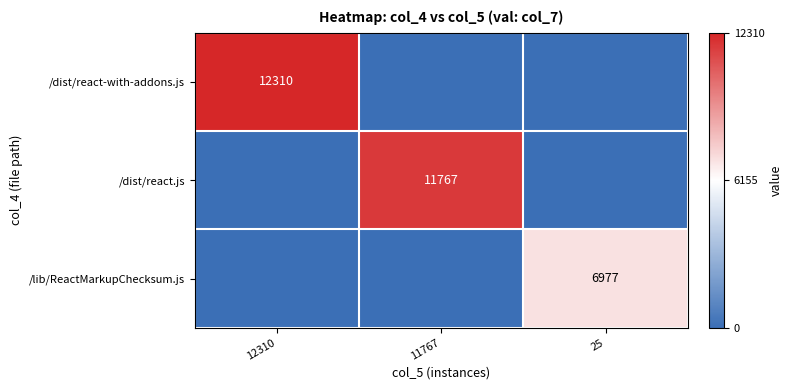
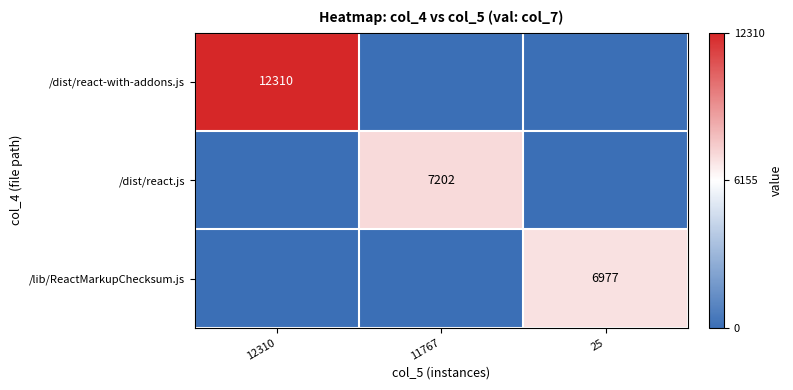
/dist/react.js, 11767: 11767 -> 7202
